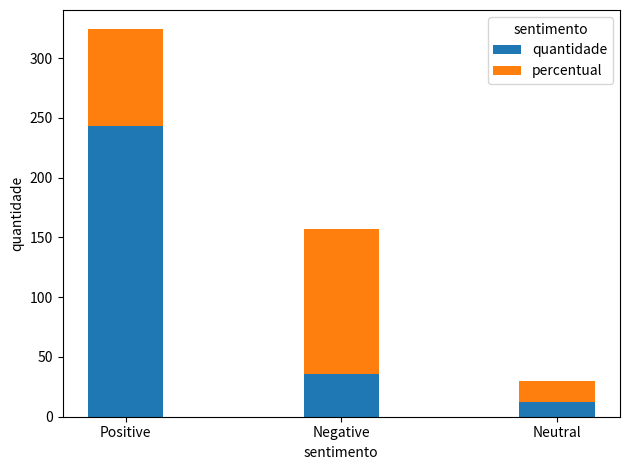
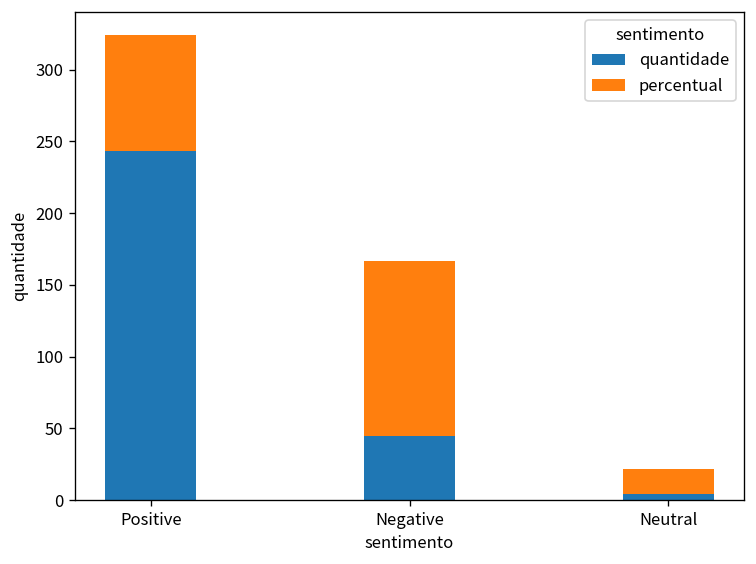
quantidade, Negative: 36 -> 45
quantidade, Neutral: 12 -> 4
